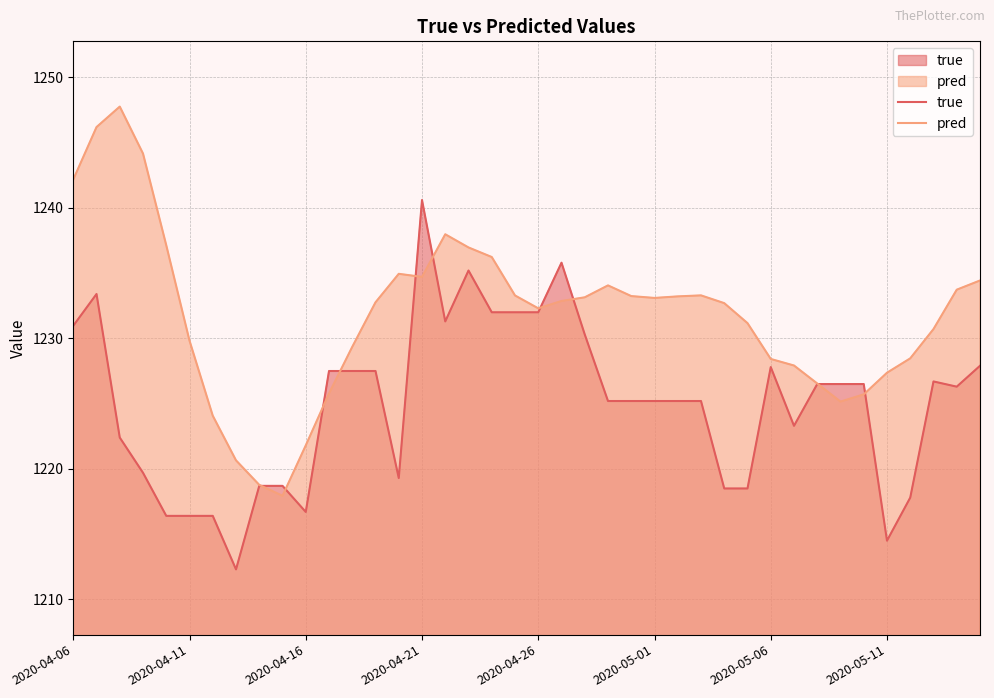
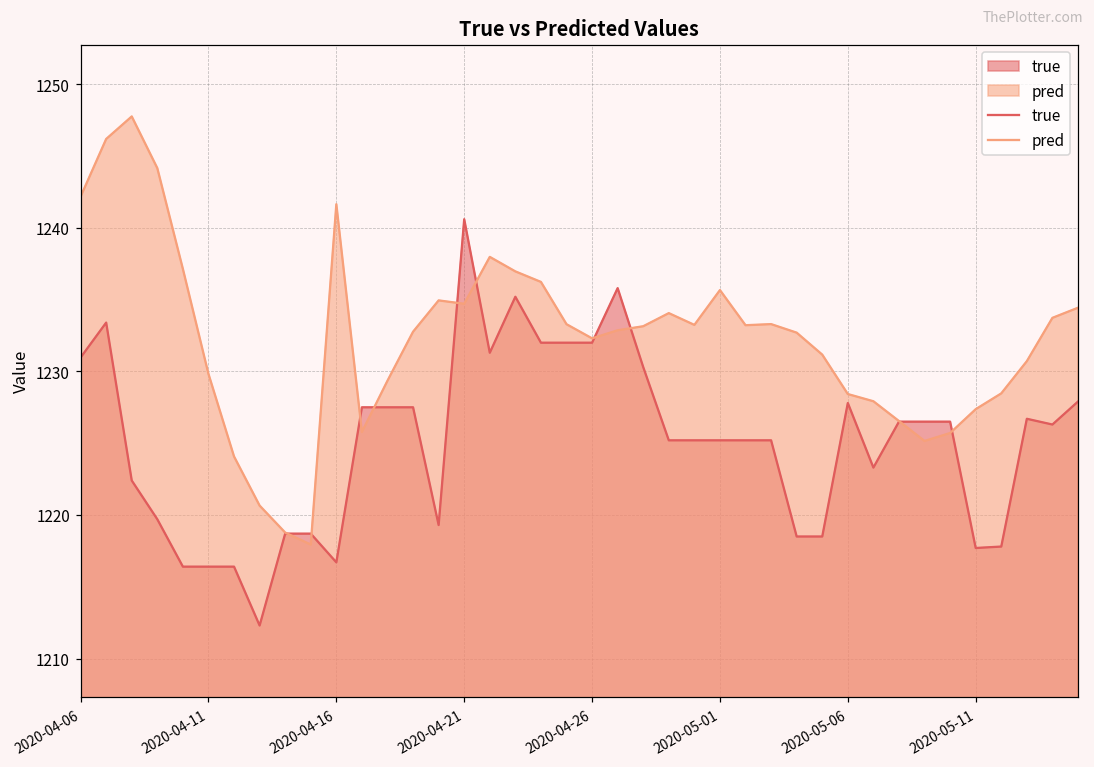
pred, 2020-04-16: 1221.8 -> 1241.6
pred, 2020-05-01: 1233.1 -> 1235.7
true, 2020-05-11: 1214.5 -> 1217.7
